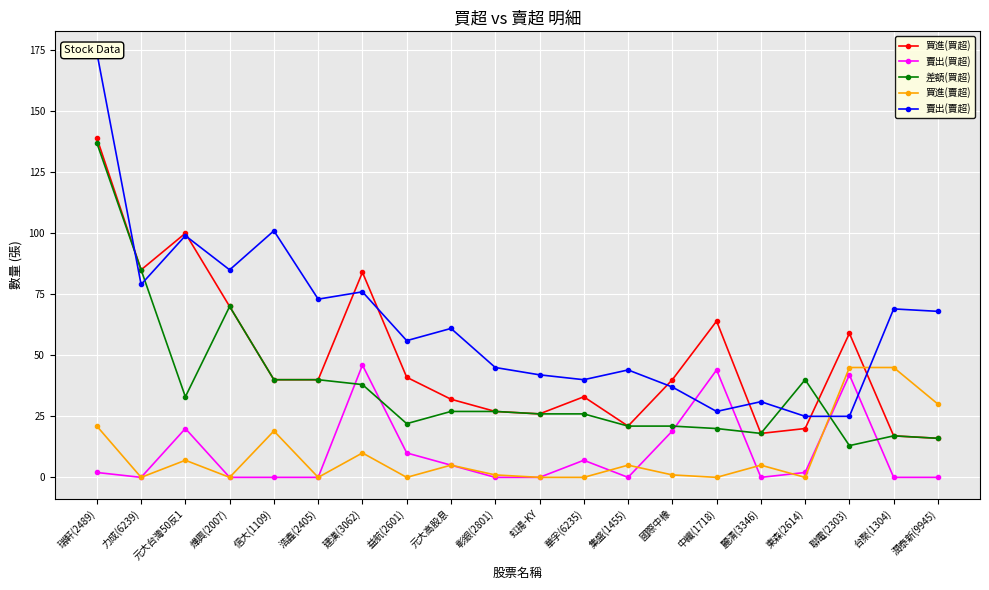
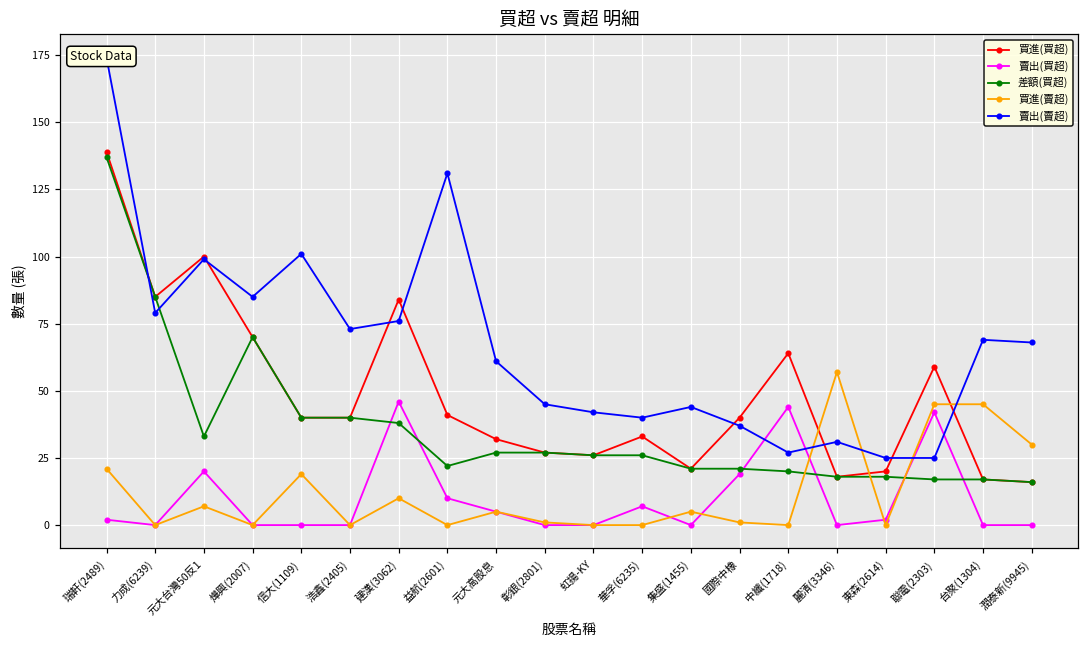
賣出(賣超), 益航(2601): 56 -> 131
買進(賣超), 麗清(3346): 5 -> 57
差額(買超), 東森(2614): 40 -> 18
差額(買超), 聯電(2303): 13 -> 17
